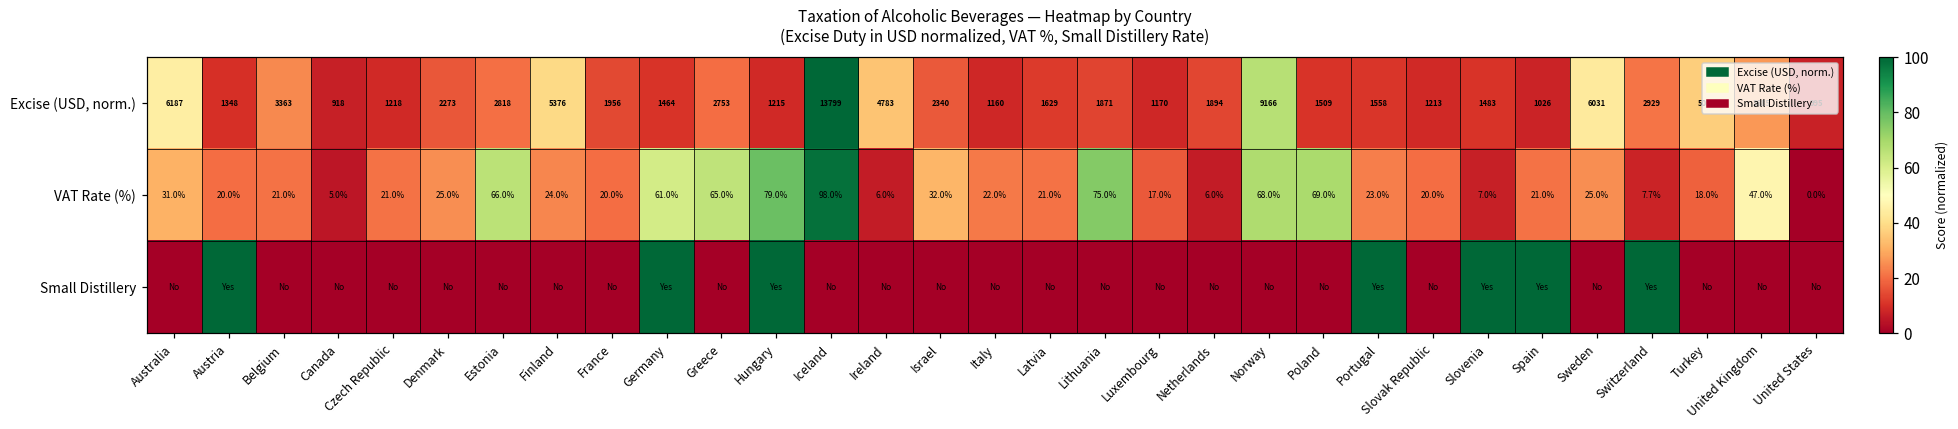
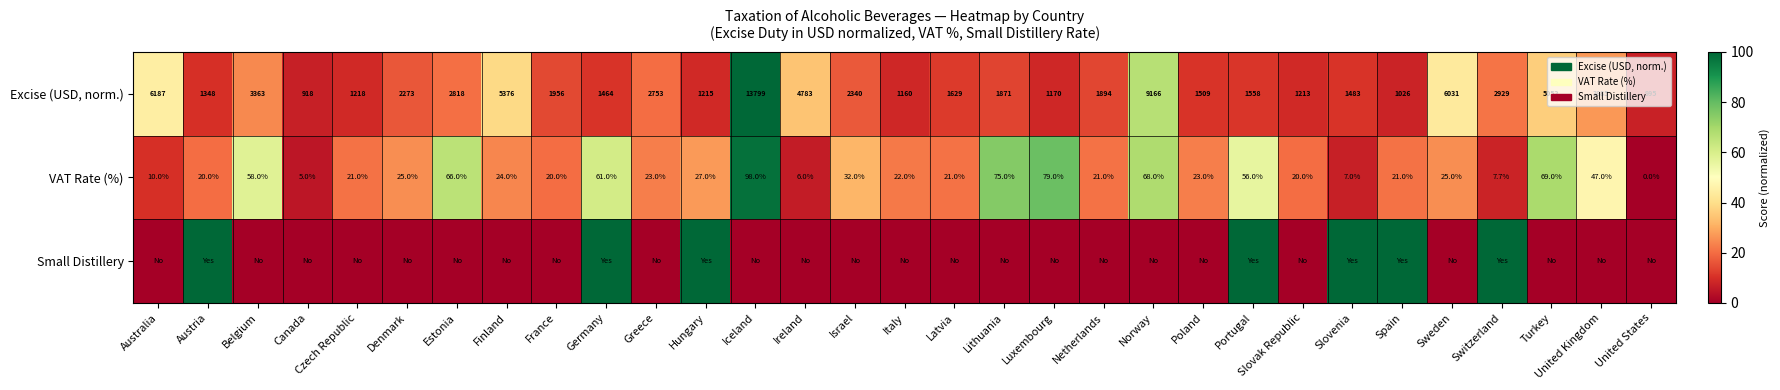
VAT Rate (%), Australia: 31.0% -> 10.0%
VAT Rate (%), Belgium: 21.0% -> 58.0%
VAT Rate (%), Greece: 65.0% -> 23.0%
VAT Rate (%), Hungary: 79.0% -> 27.0%
VAT Rate (%), Luxembourg: 17.0% -> 79.0%
VAT Rate (%), Netherlands: 6.0% -> 21.0%
VAT Rate (%), Poland: 69.0% -> 23.0%
VAT Rate (%), Portugal: 23.0% -> 56.0%
VAT Rate (%), Turkey: 18.0% -> 69.0%
